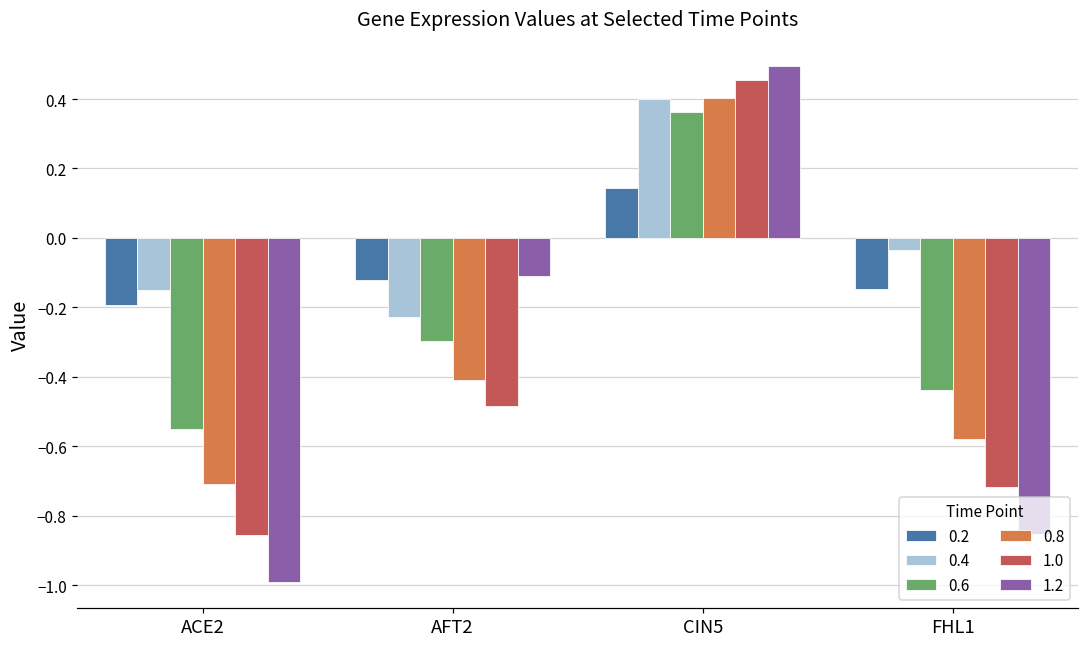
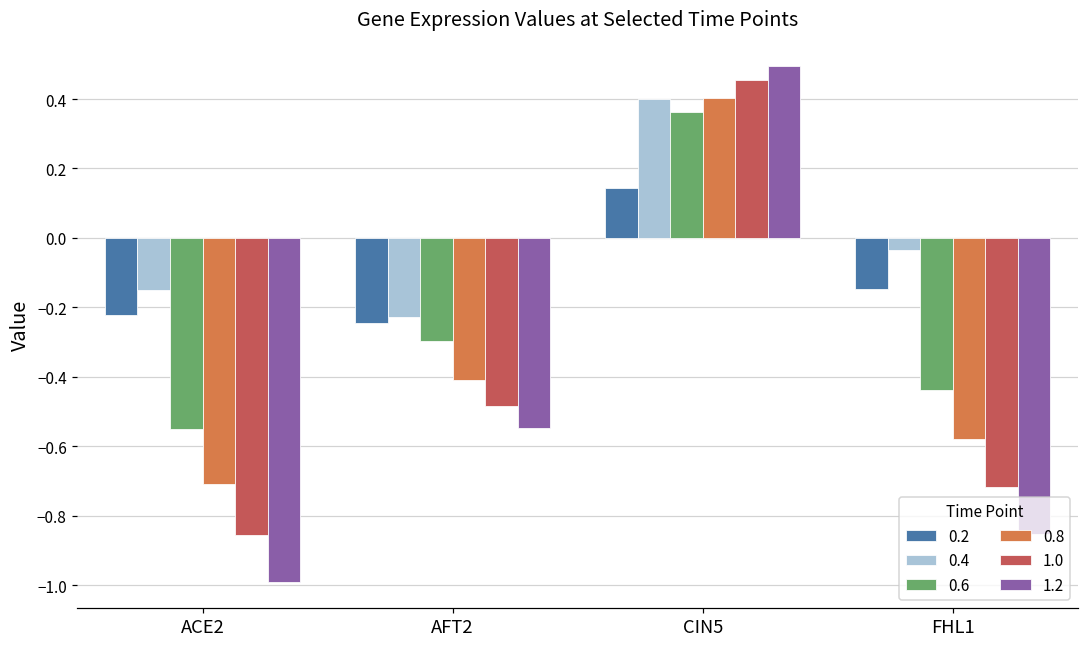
0.2, ACE2: -0.19 -> -0.22
0.2, AFT2: -0.12 -> -0.24
1.2, AFT2: -0.11 -> -0.55
